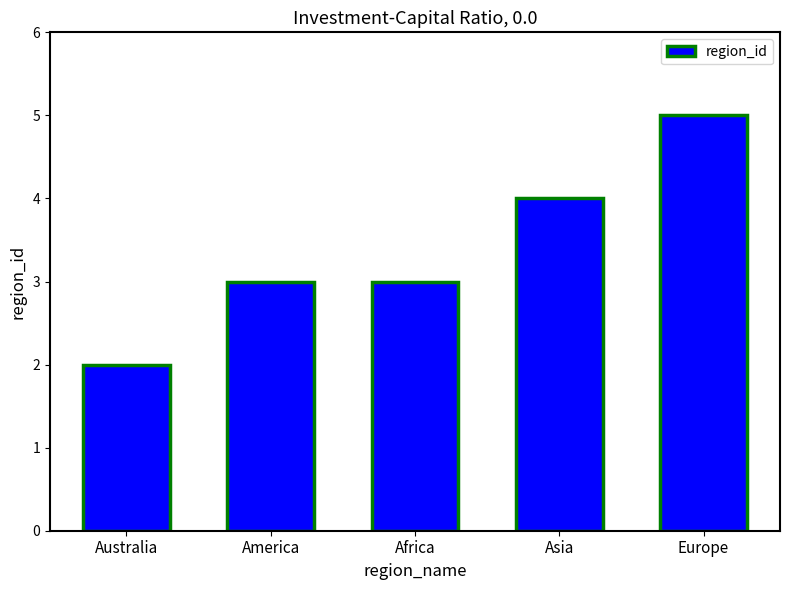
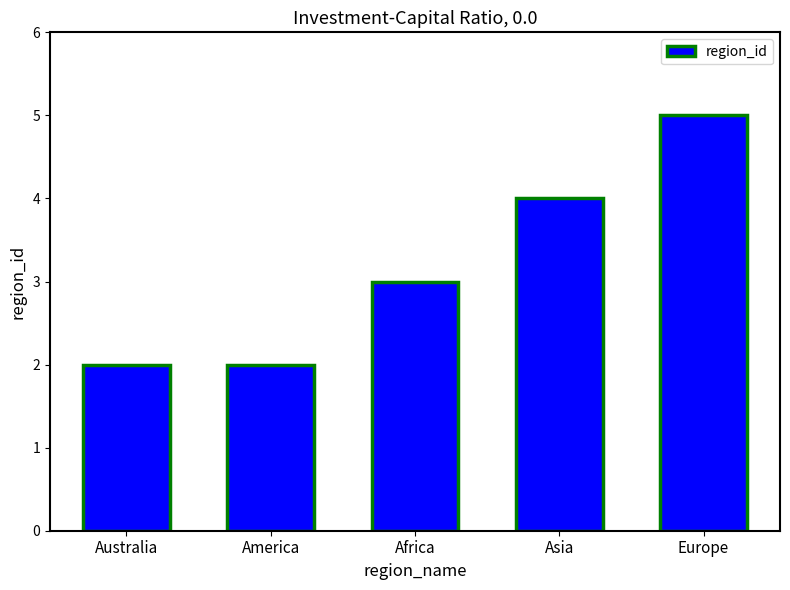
America: 3 -> 2
